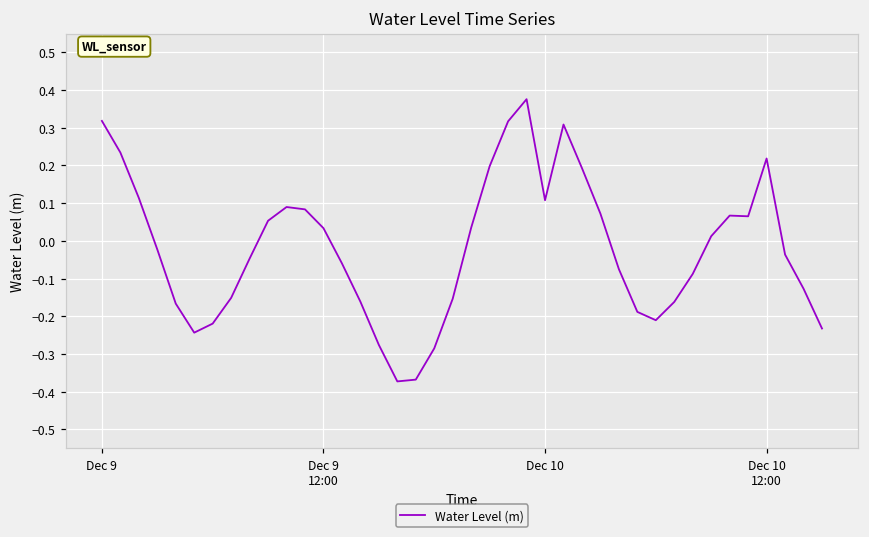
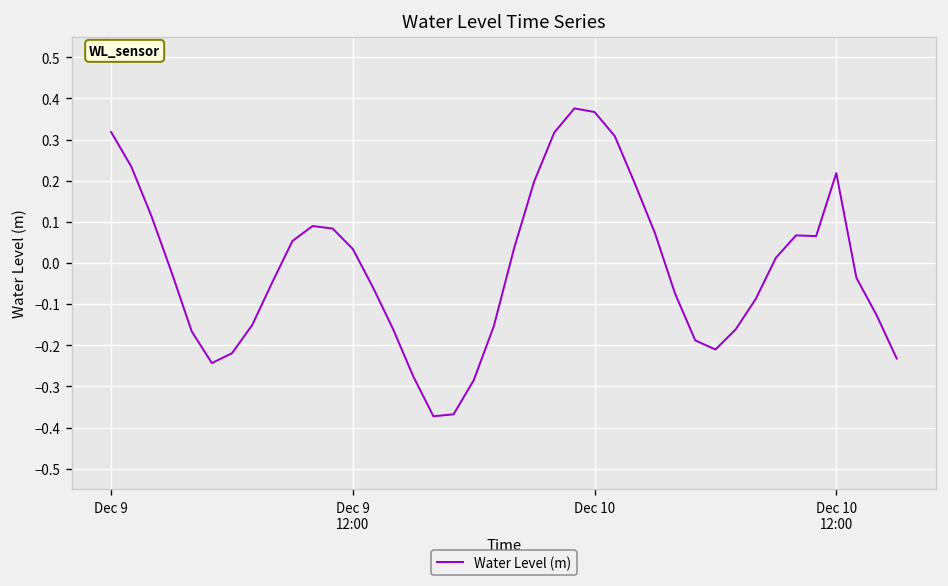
Dec 10: 0.11 -> 0.37
